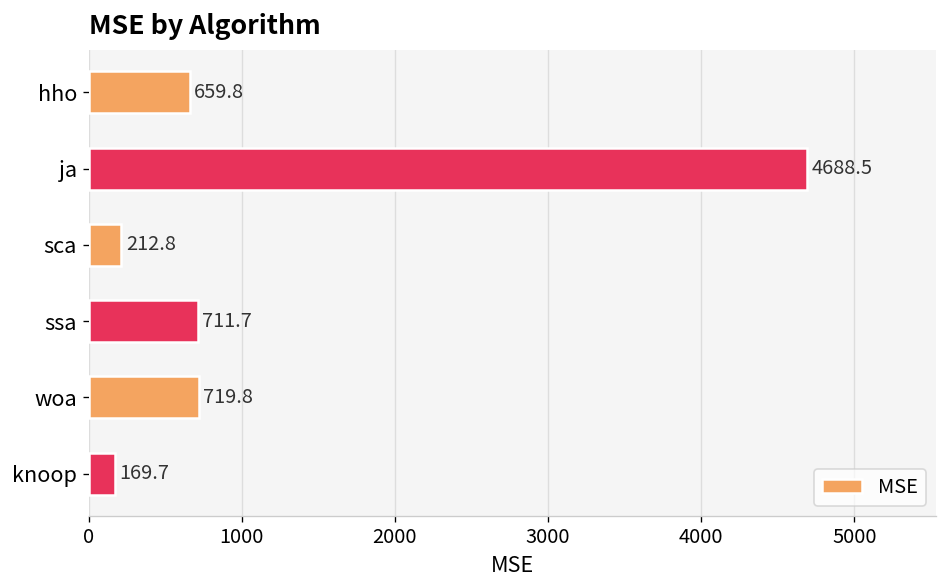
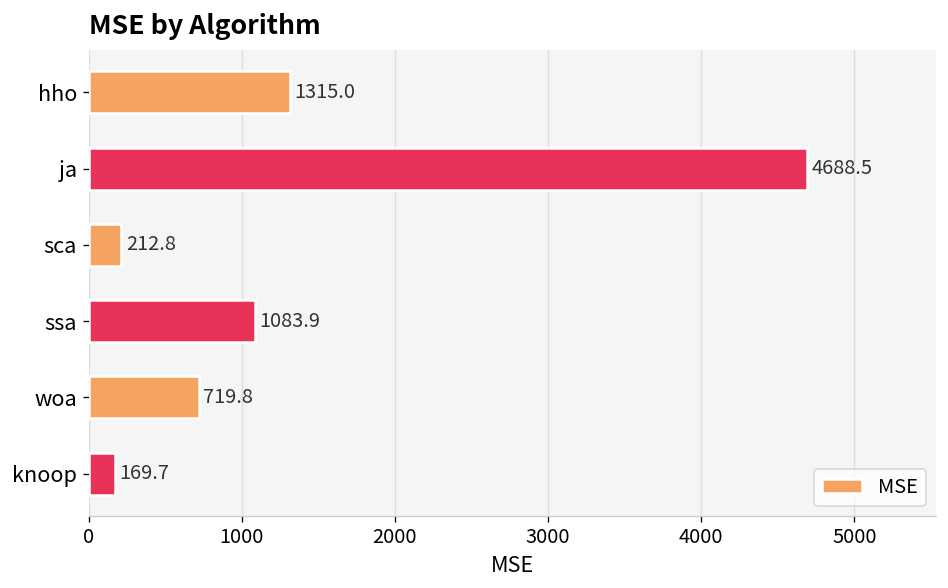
hho: 659.8 -> 1315.0
ssa: 711.7 -> 1083.9
